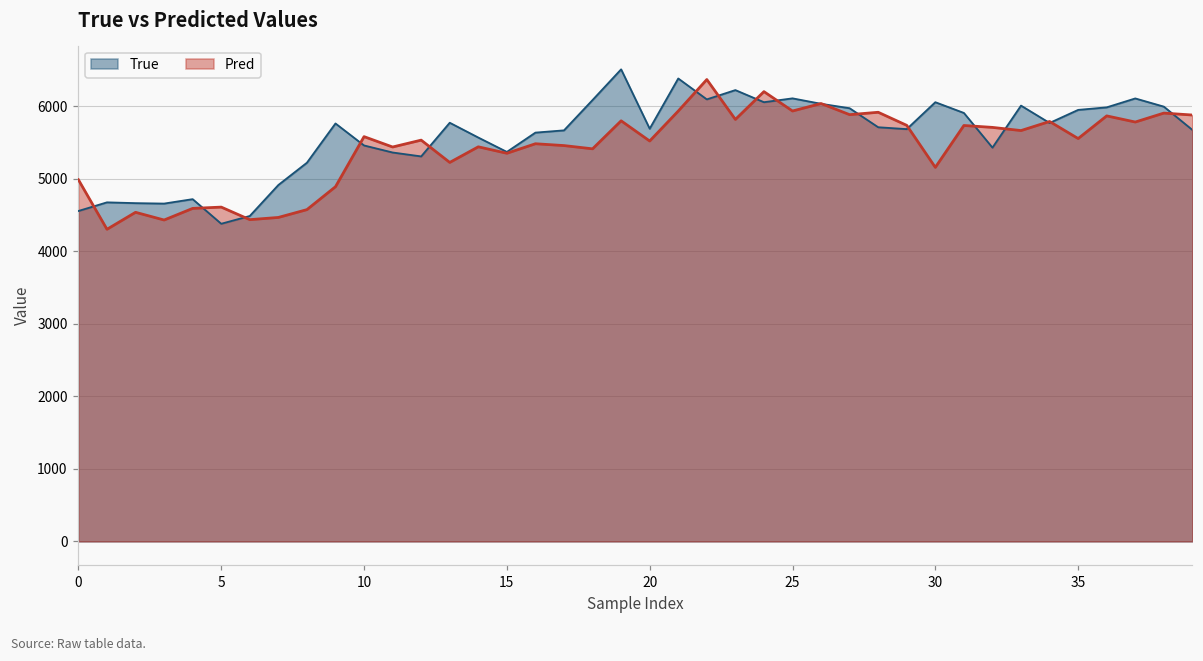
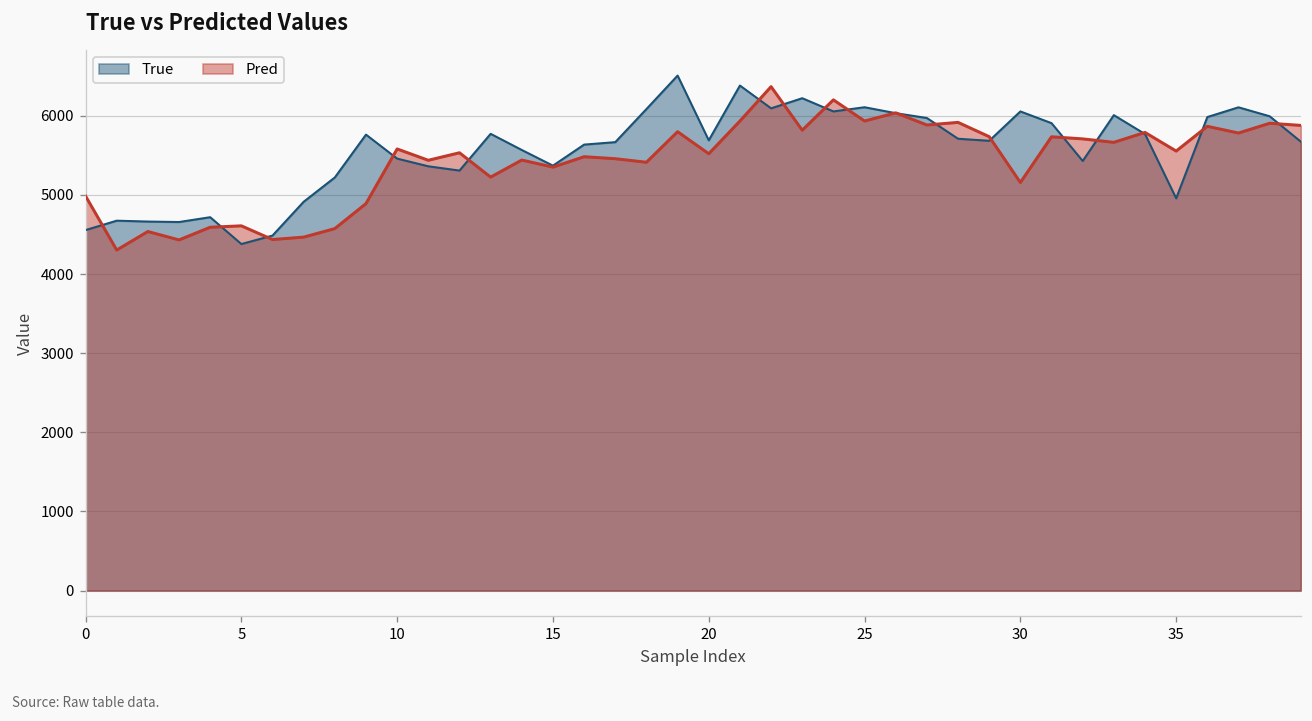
True, 35: 5900 -> 5000
